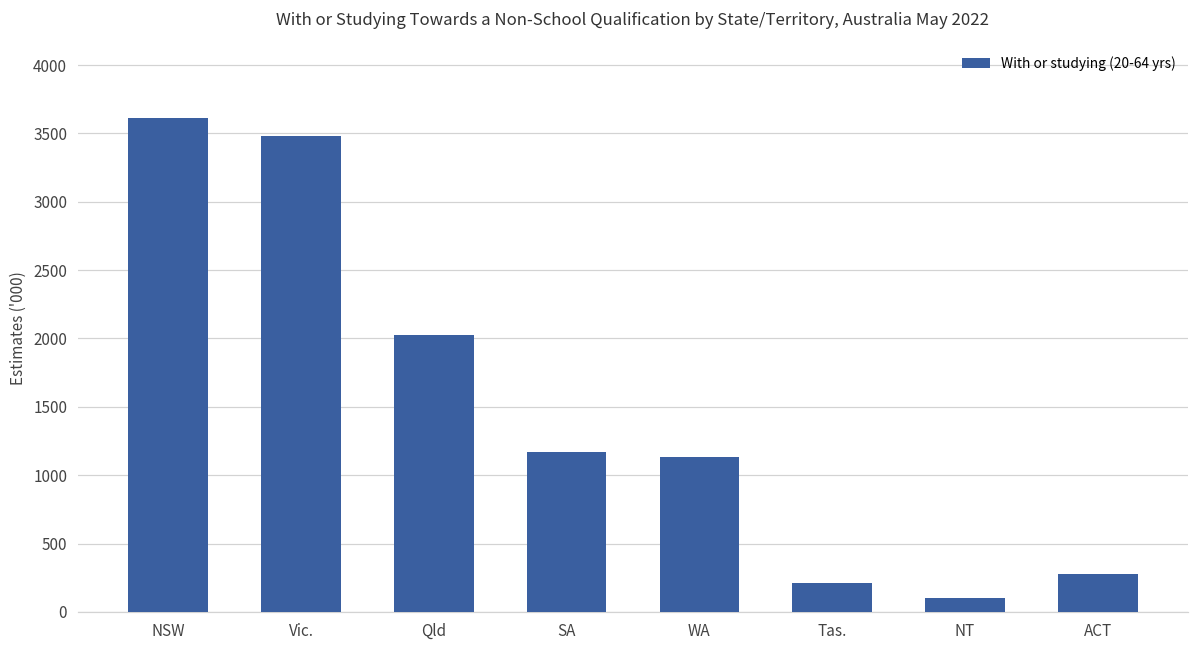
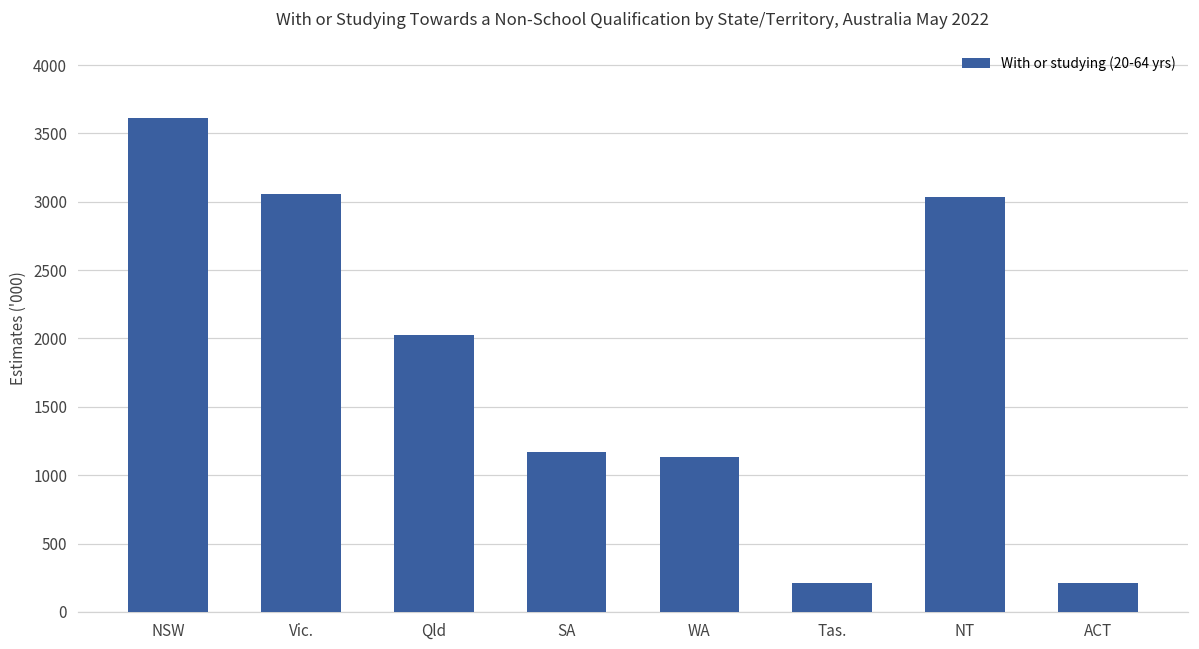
Vic.: 3480 -> 3060
NT: 100 -> 3030
ACT: 280 -> 210
